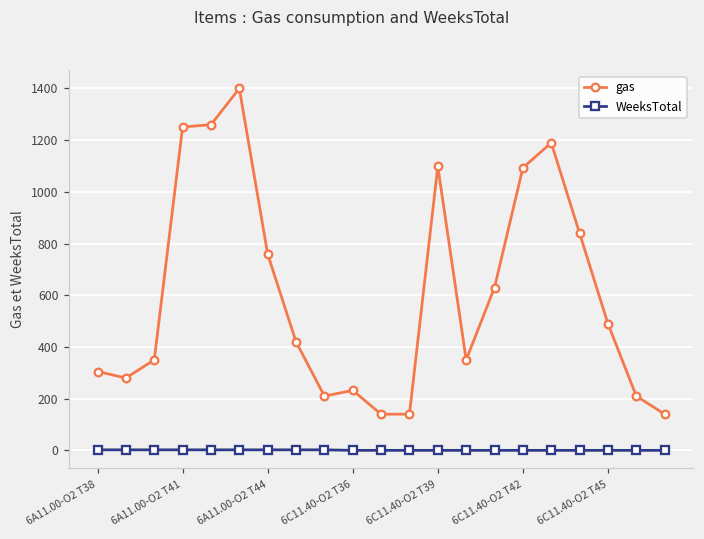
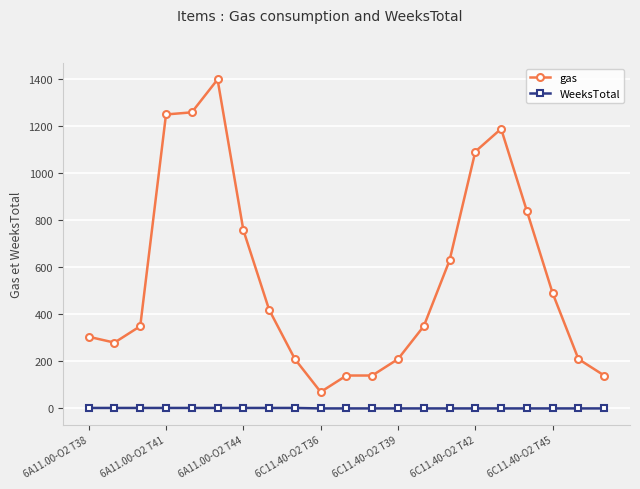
gas, 6C11.40-O2 T36: 230 -> 70
gas, 6C11.40-O2 T39: 1100 -> 210
